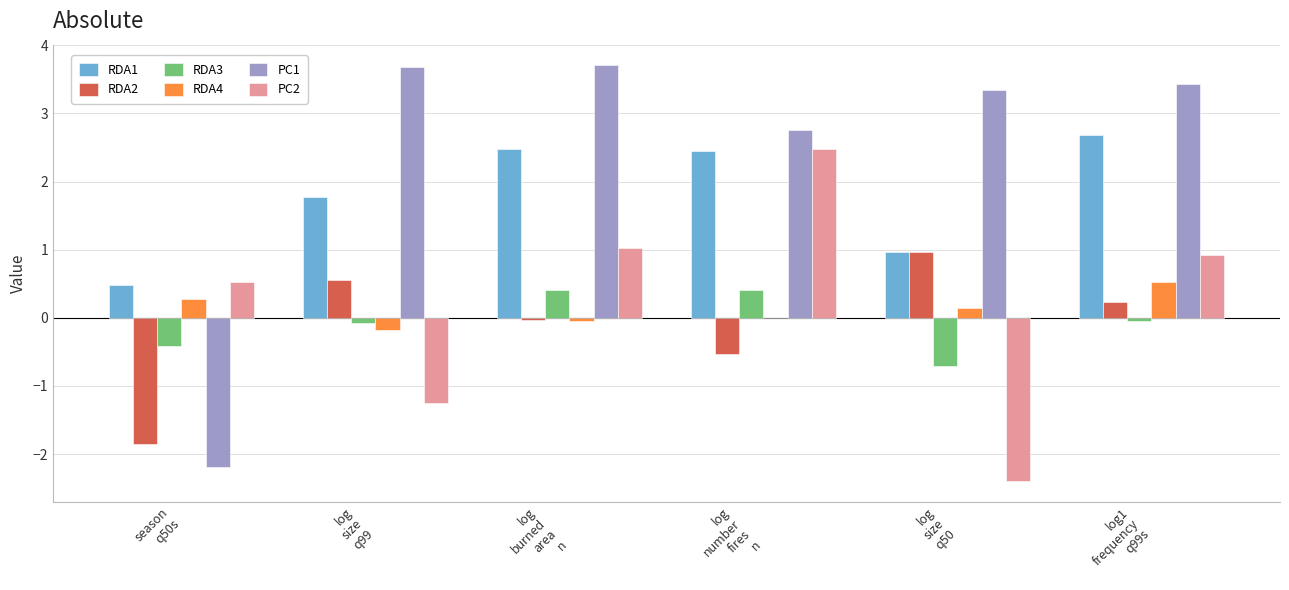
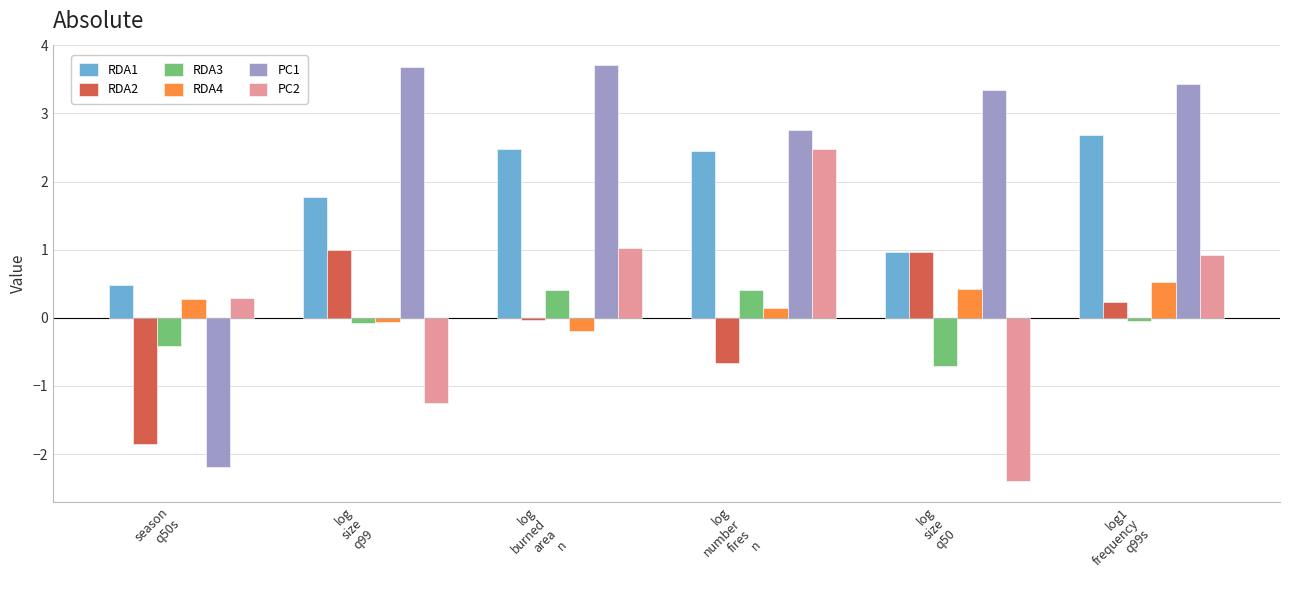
PC2, season q50s: 0.5 -> 0.3
RDA2, log size q99: 0.6 -> 1.0
RDA4, log size q99: -0.2 -> -0.1
RDA4, log burned area n: 0.0 -> -0.2
RDA2, log number fires n: -0.5 -> -0.7
RDA4, log number fires n: 0.0 -> 0.2
RDA4, log size q50: 0.1 -> 0.4
